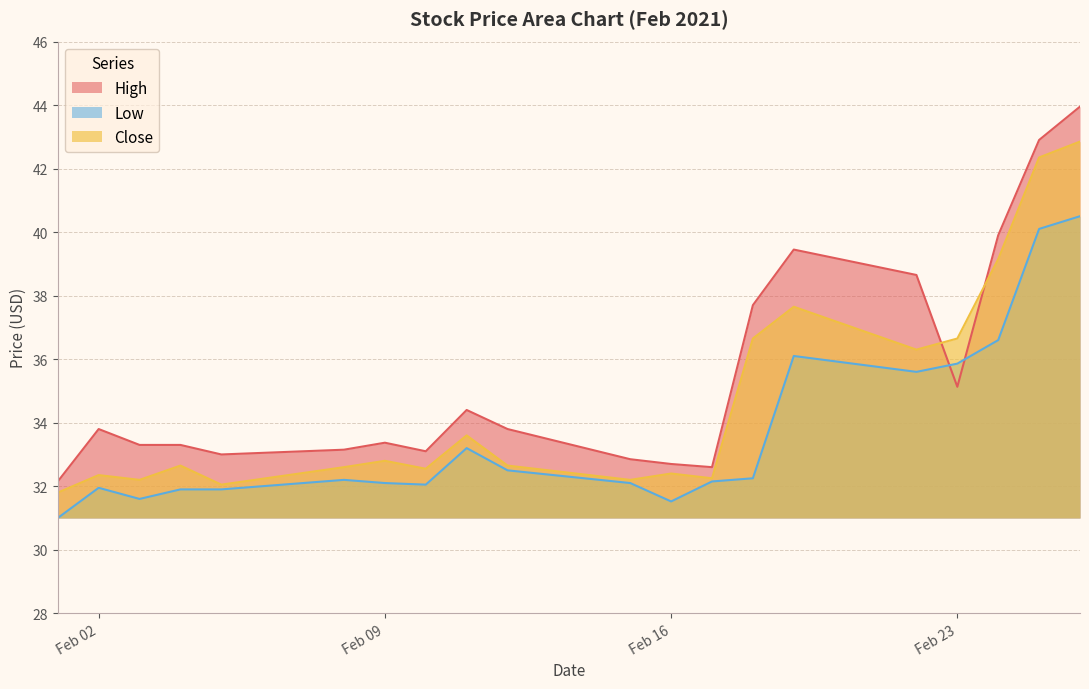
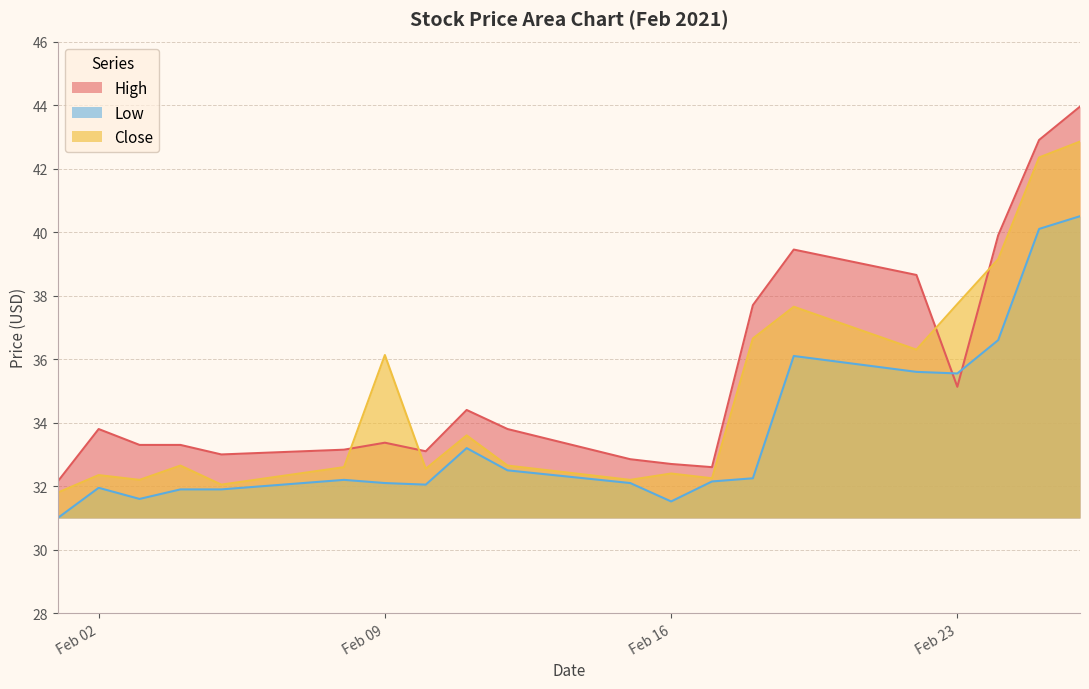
Close, Feb 09: 32.8 -> 36.1
Low, Feb 23: 35.9 -> 35.5
Close, Feb 23: 36.7 -> 37.7
